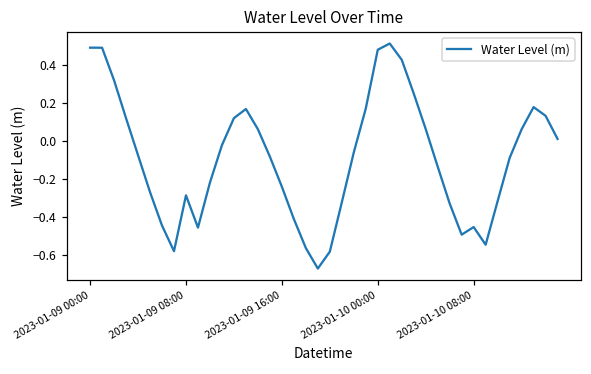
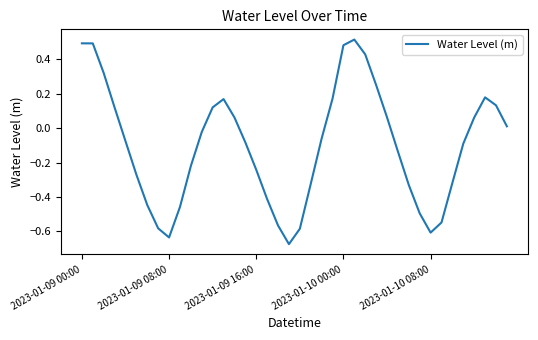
2023-01-09 08:00: -0.29 -> -0.64
2023-01-10 08:00: -0.45 -> -0.61
